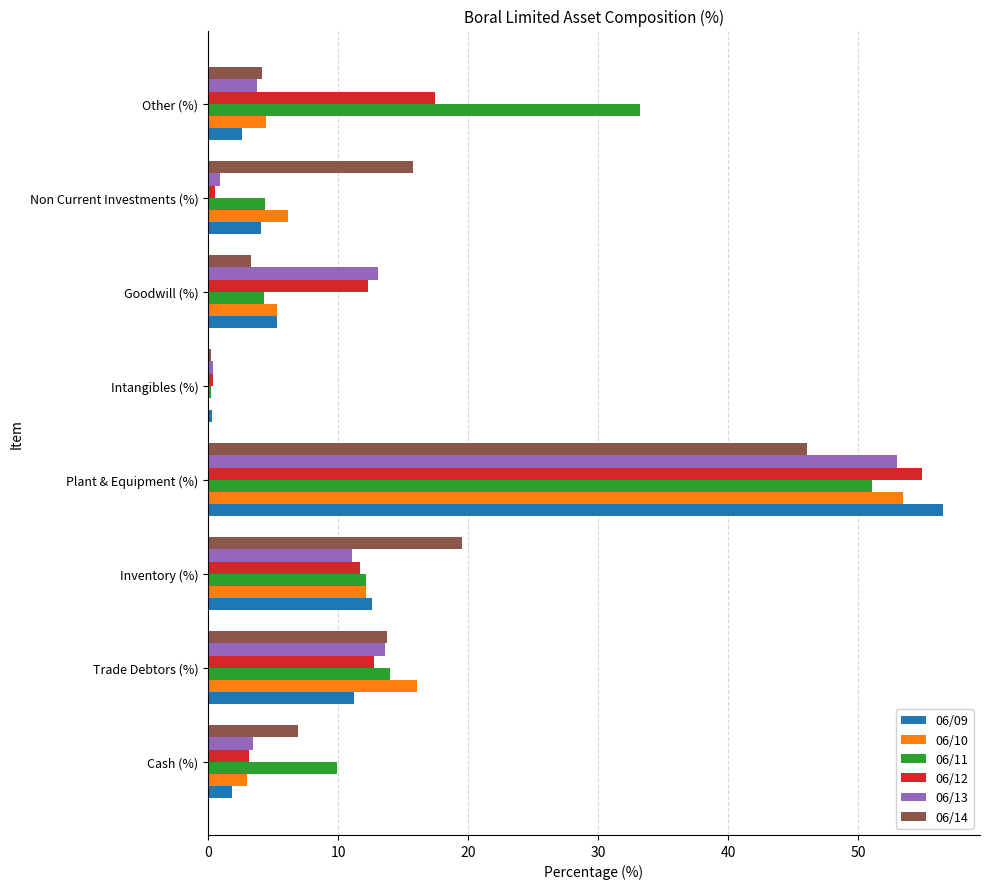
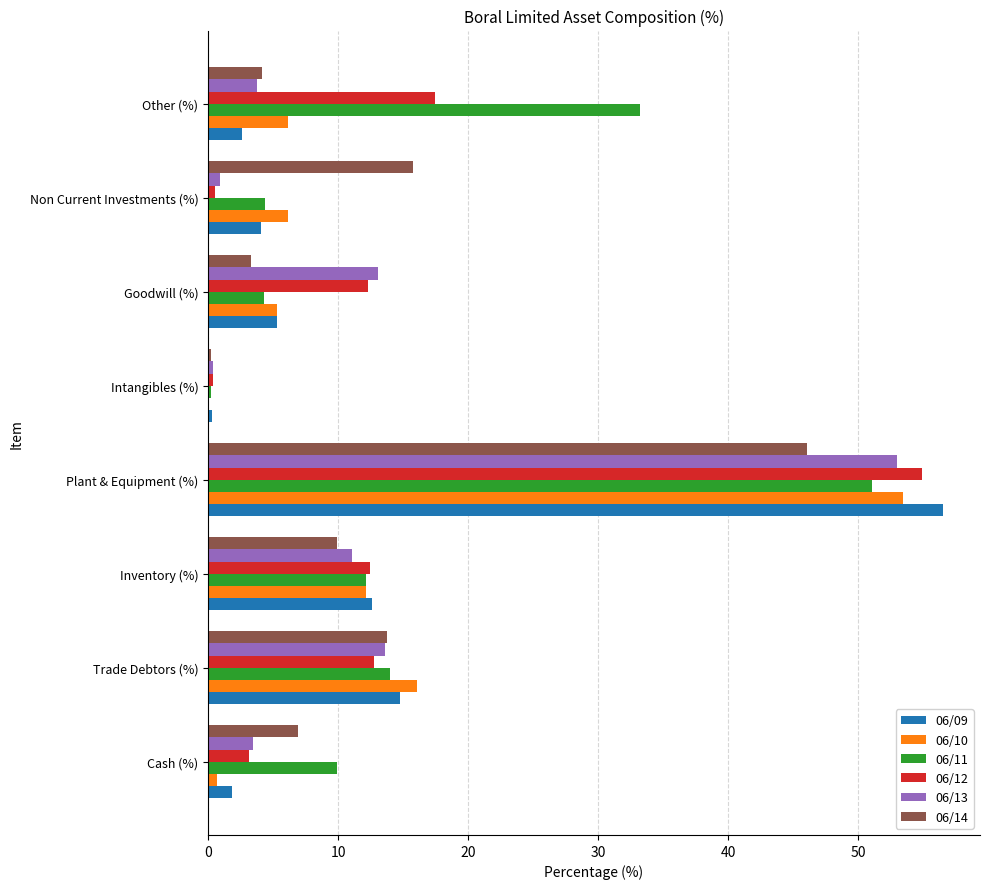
06/10, Other (%): 4.5 -> 6.2
06/14, Inventory (%): 19.5 -> 9.9
06/12, Inventory (%): 11.7 -> 12.5
06/09, Trade Debtors (%): 11.2 -> 14.8
06/10, Cash (%): 3.0 -> 0.7
